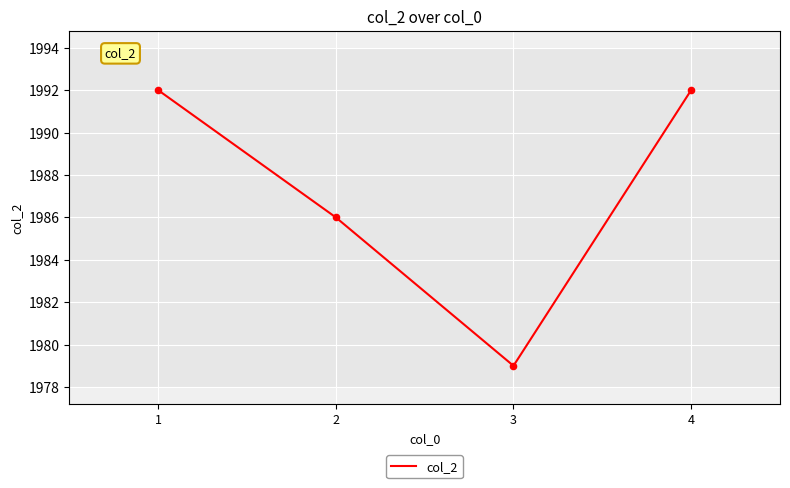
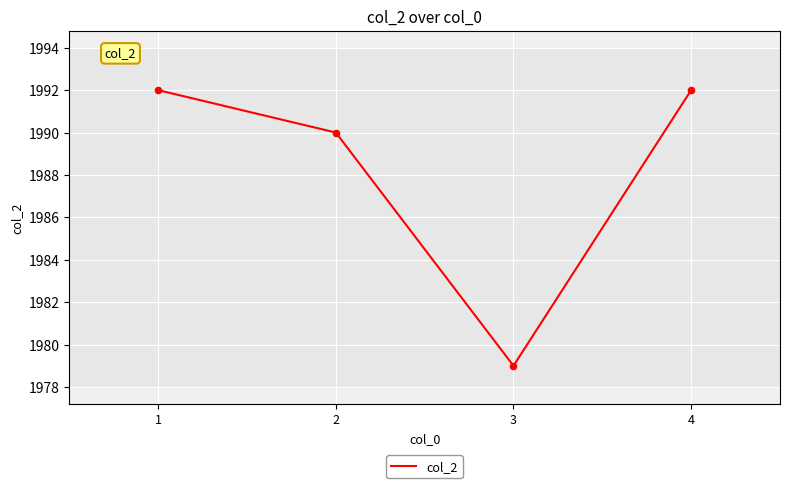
2: 1986 -> 1990
